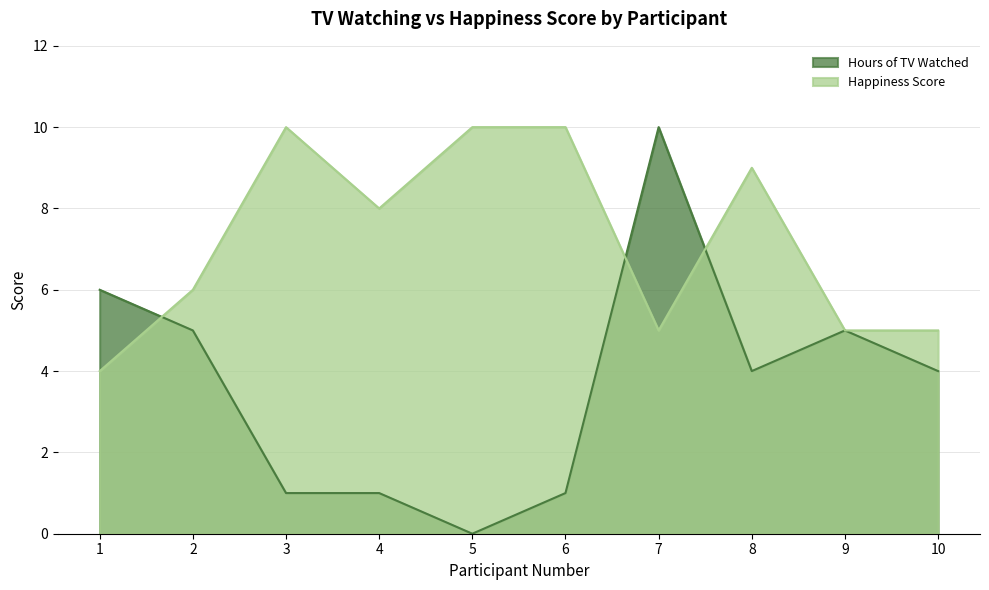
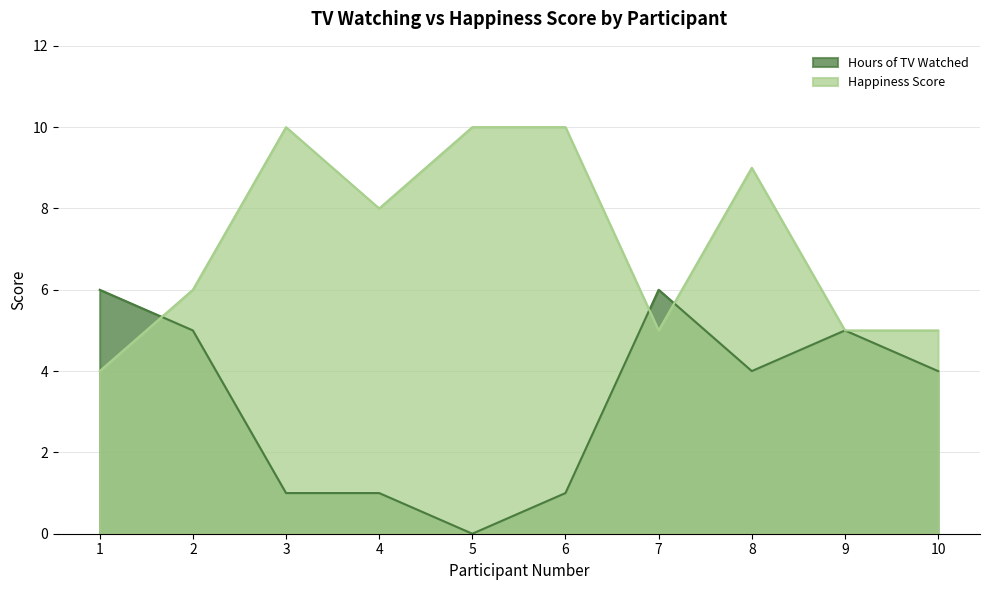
Hours of TV Watched, 7: 10 -> 6
